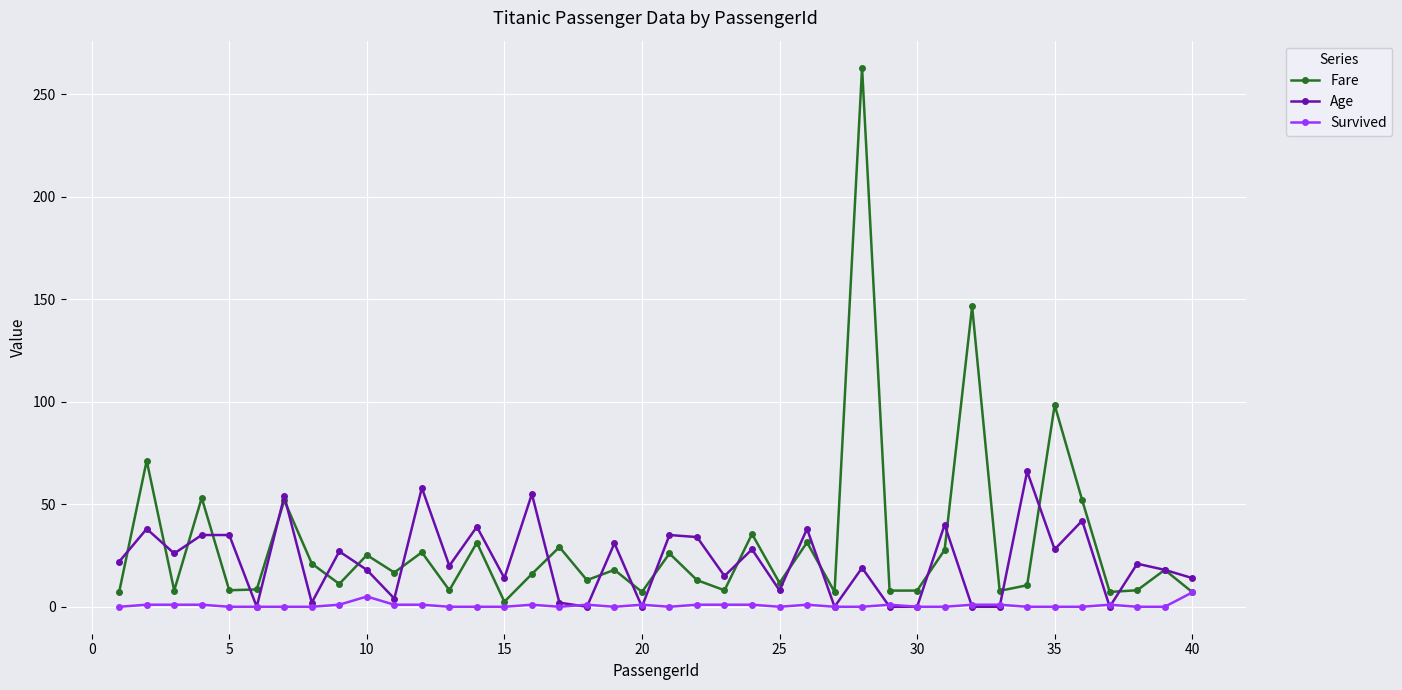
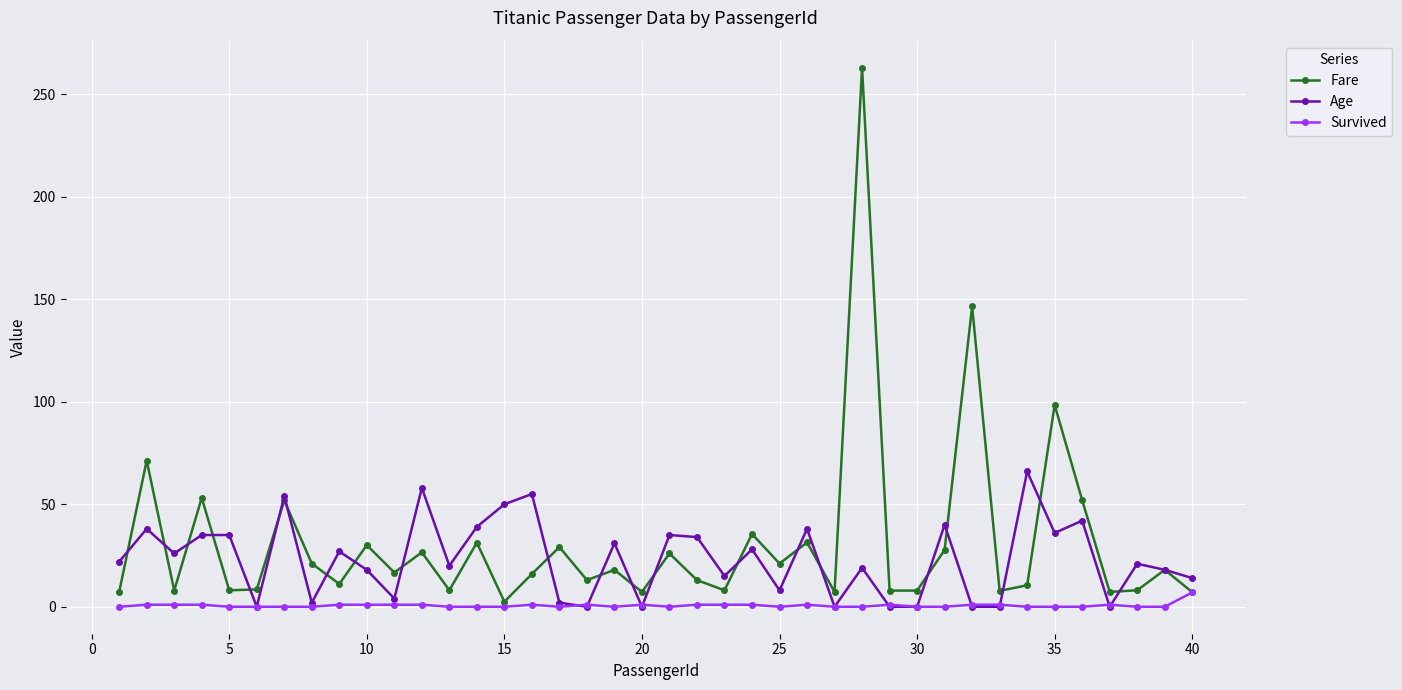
Fare, 10: 25 -> 30
Survived, 10: 5 -> 1
Age, 15: 14 -> 50
Fare, 25: 12 -> 21
Age, 35: 28 -> 36
